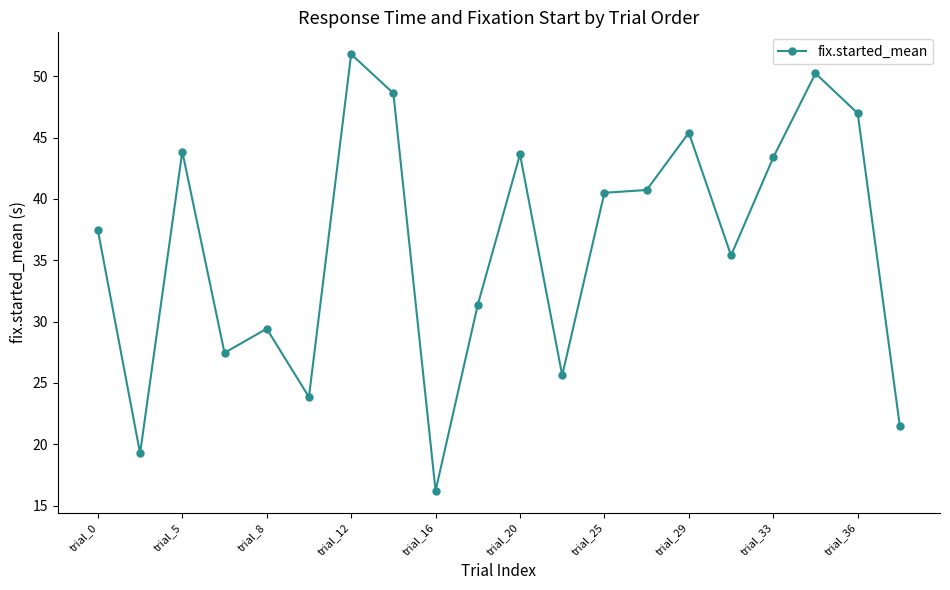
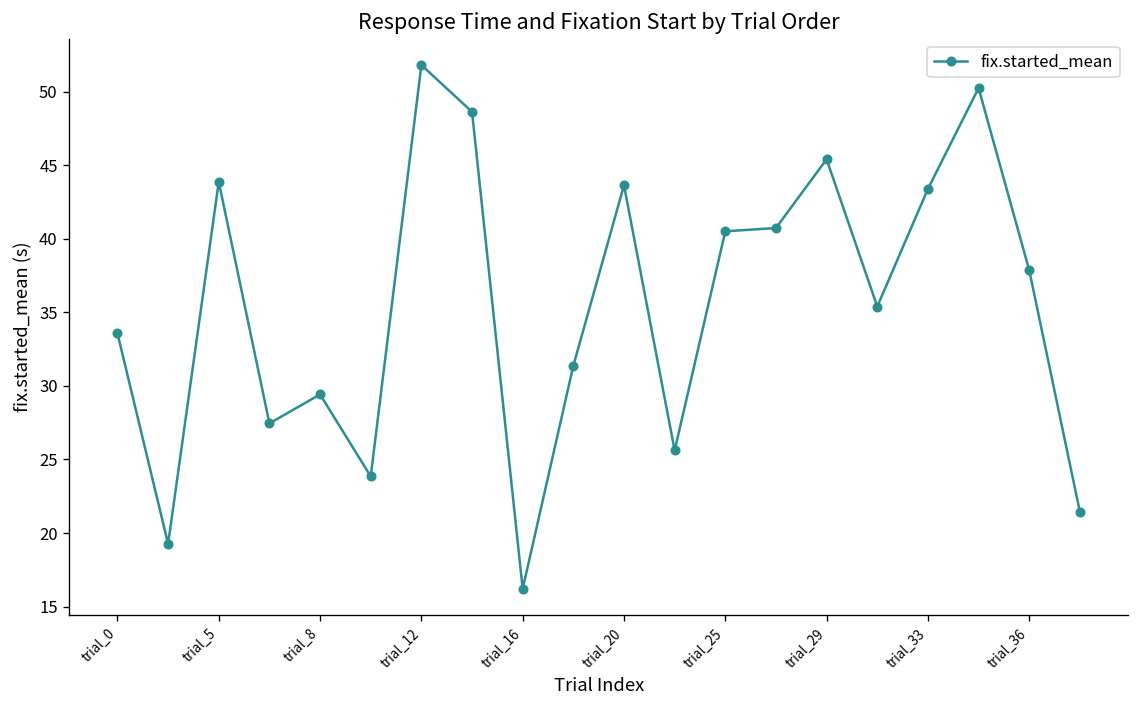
trial_0: 37.4 -> 33.6
trial_36: 47.0 -> 37.9
